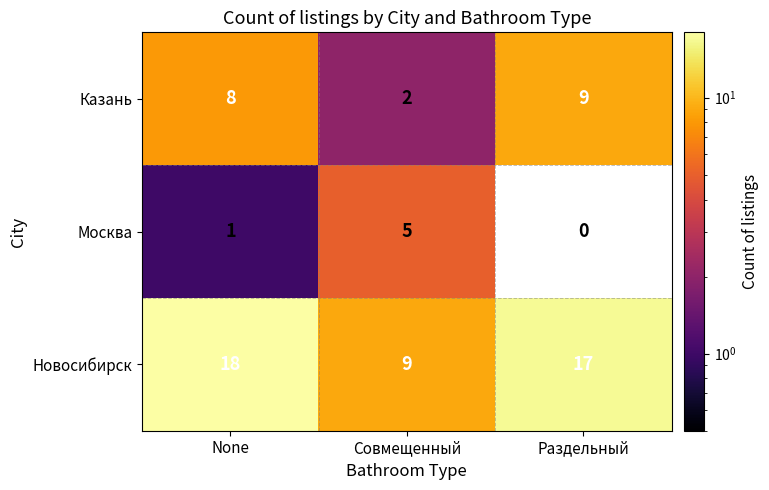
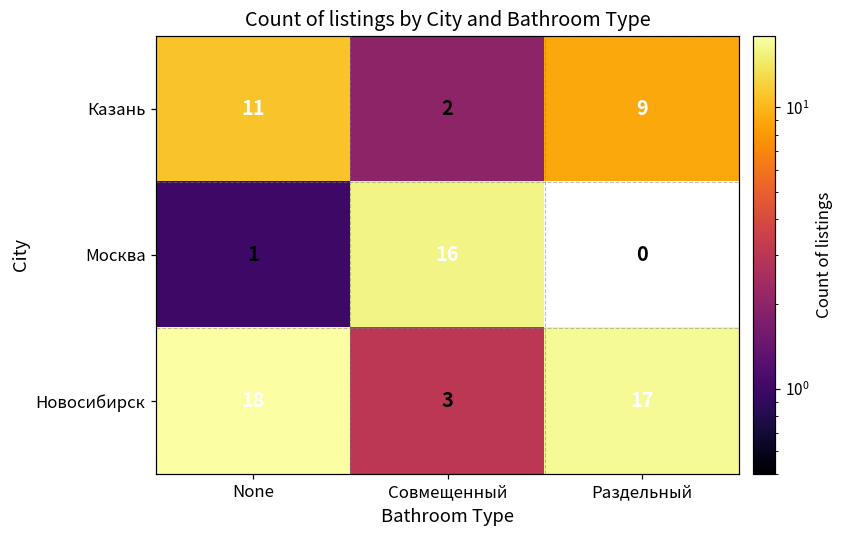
Казань, None: 8 -> 11
Москва, Совмещенный: 5 -> 16
Новосибирск, Совмещенный: 9 -> 3
